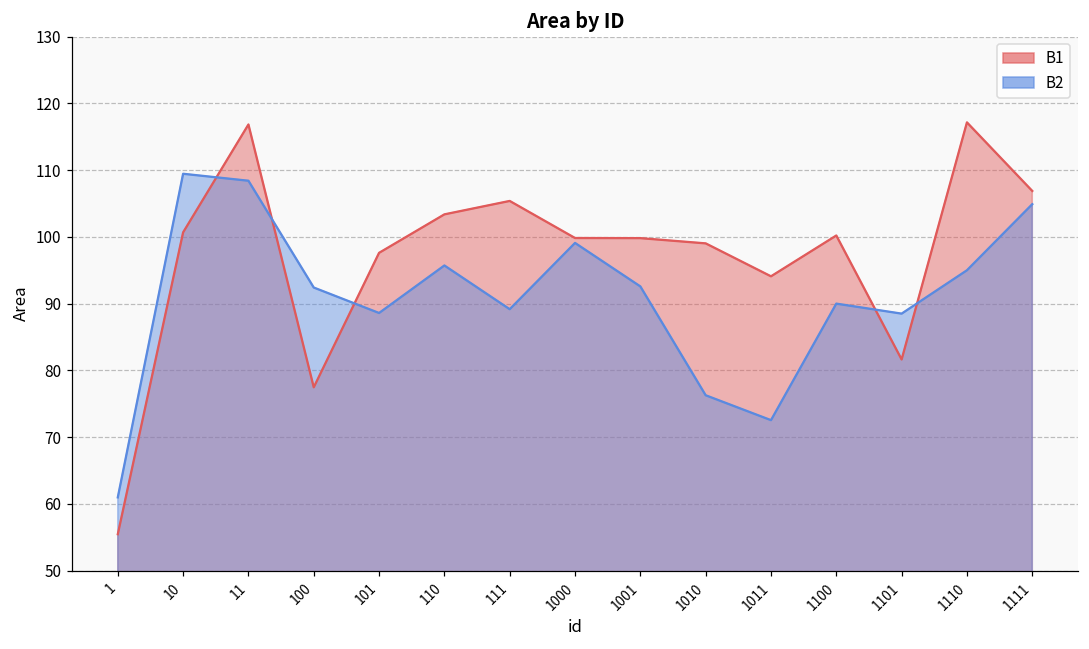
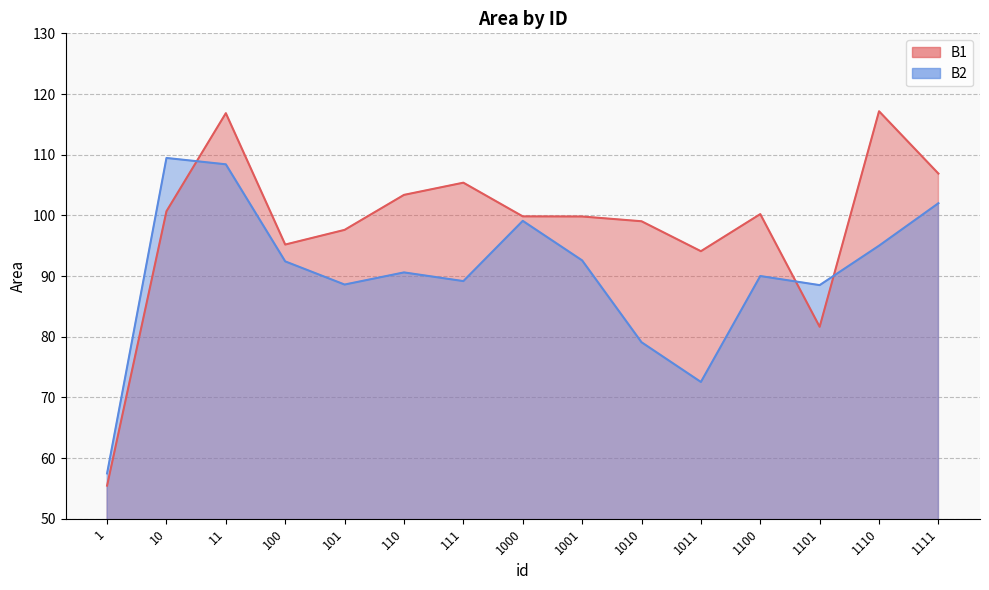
B2, 1: 61 -> 57
B1, 100: 77 -> 95
B2, 110: 96 -> 91
B2, 1010: 76 -> 79
B2, 1111: 105 -> 102
